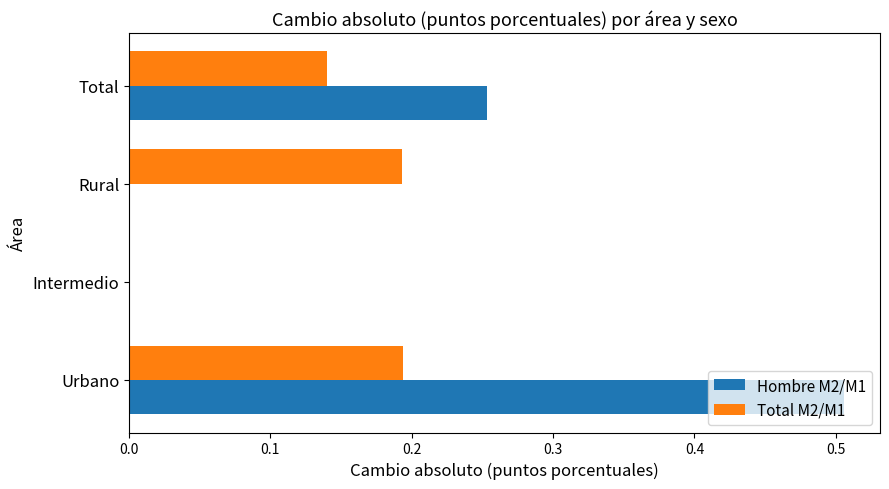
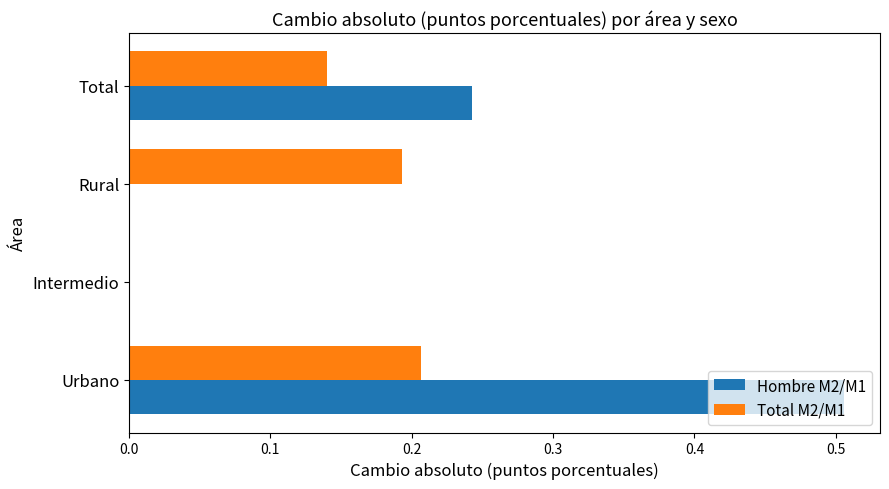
Hombre M2/M1, Total: 0.253 -> 0.242
Total M2/M1, Urbano: 0.194 -> 0.206
